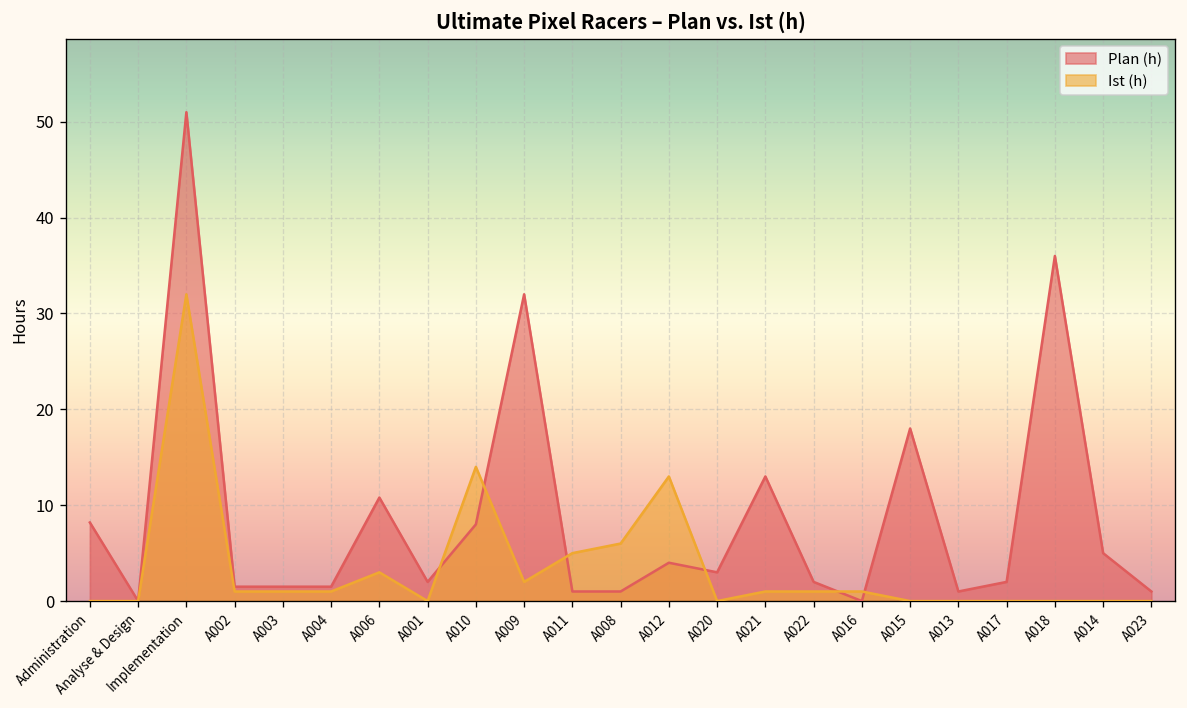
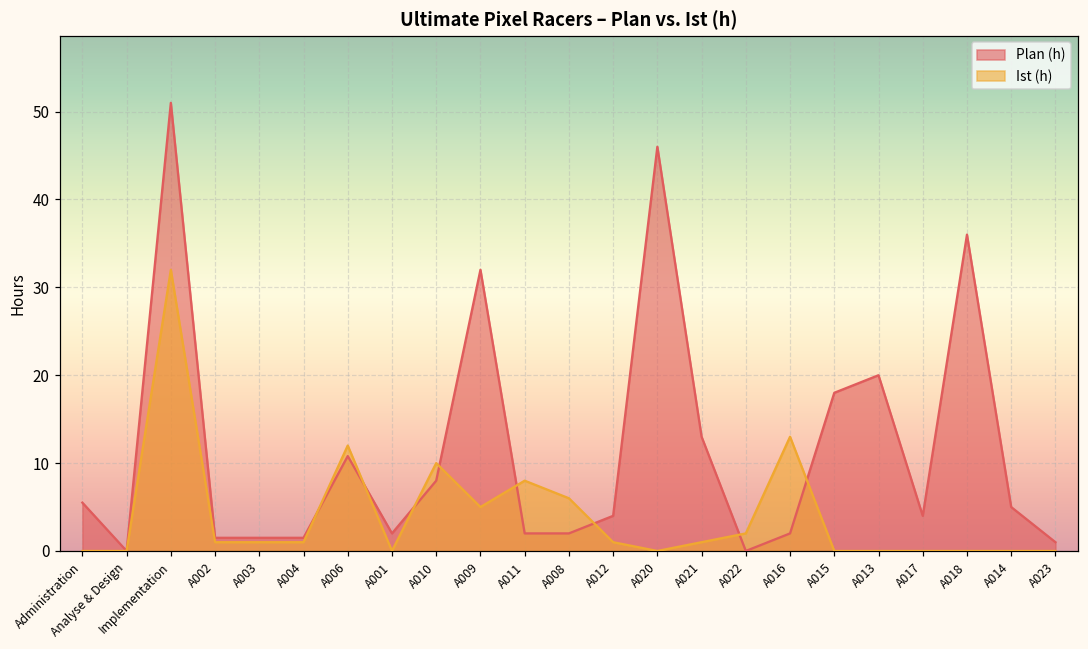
Plan (h), Administration: 8 -> 6
Ist (h), A006: 3 -> 12
Ist (h), A010: 14 -> 10
Ist (h), A009: 2 -> 5
Plan (h), A011: 1 -> 2
Ist (h), A011: 5 -> 8
Plan (h), A008: 1 -> 2
Ist (h), A012: 13 -> 1
Plan (h), A020: 3 -> 46
Plan (h), A022: 2 -> 0
Ist (h), A022: 1 -> 2
Plan (h), A016: 0 -> 2
Ist (h), A016: 1 -> 13
Plan (h), A013: 1 -> 20
Plan (h), A017: 2 -> 4
